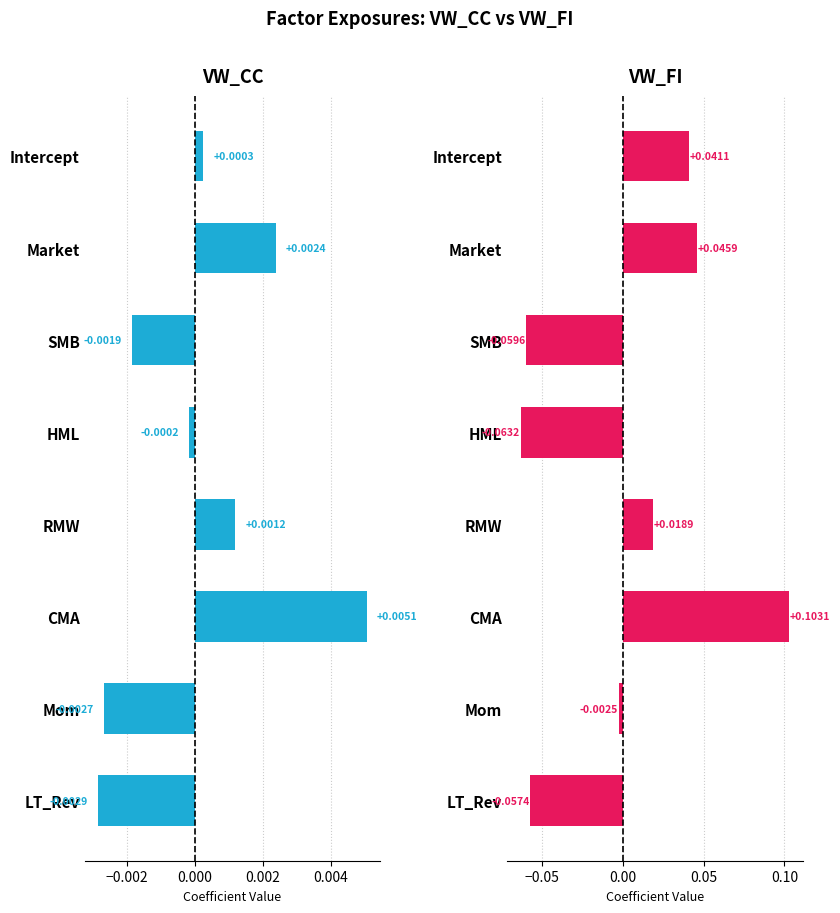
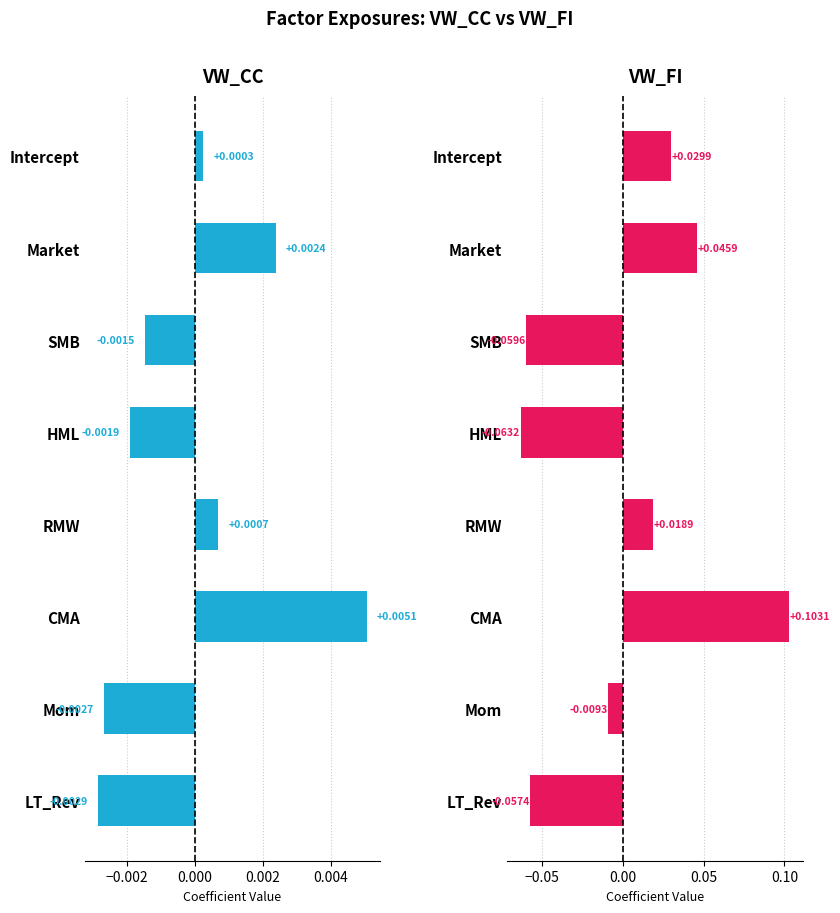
VW_CC, SMB: -0.0019 -> -0.0015
VW_CC, HML: -0.0002 -> -0.0019
VW_CC, RMW: +0.0012 -> +0.0007
VW_FI, Intercept: +0.0411 -> +0.0299
VW_FI, Mom: -0.0025 -> -0.0093
